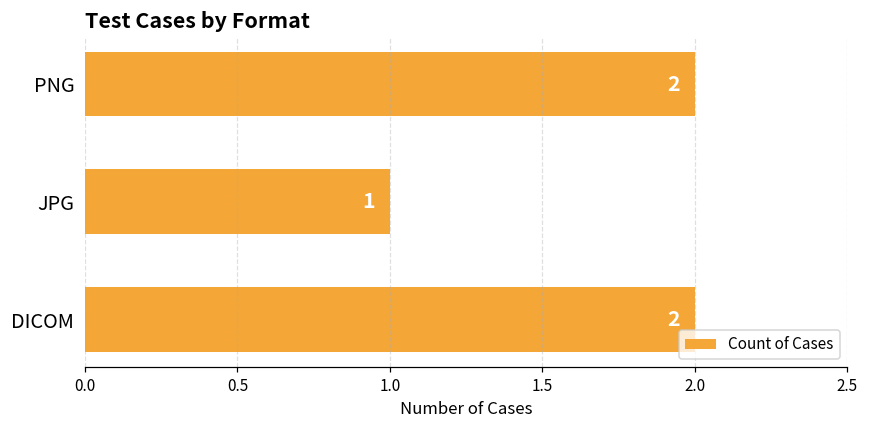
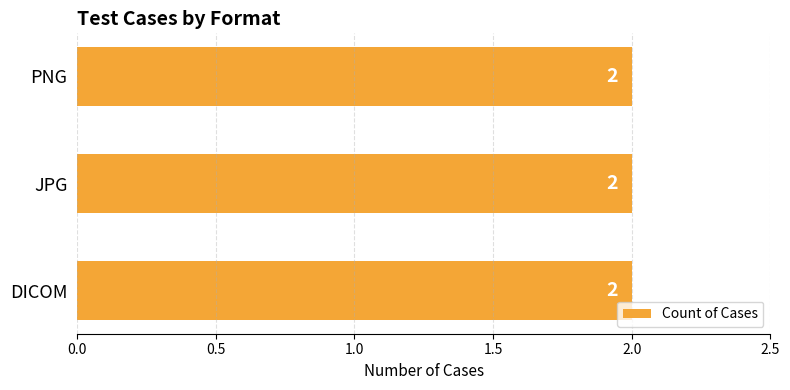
JPG: 1 -> 2
